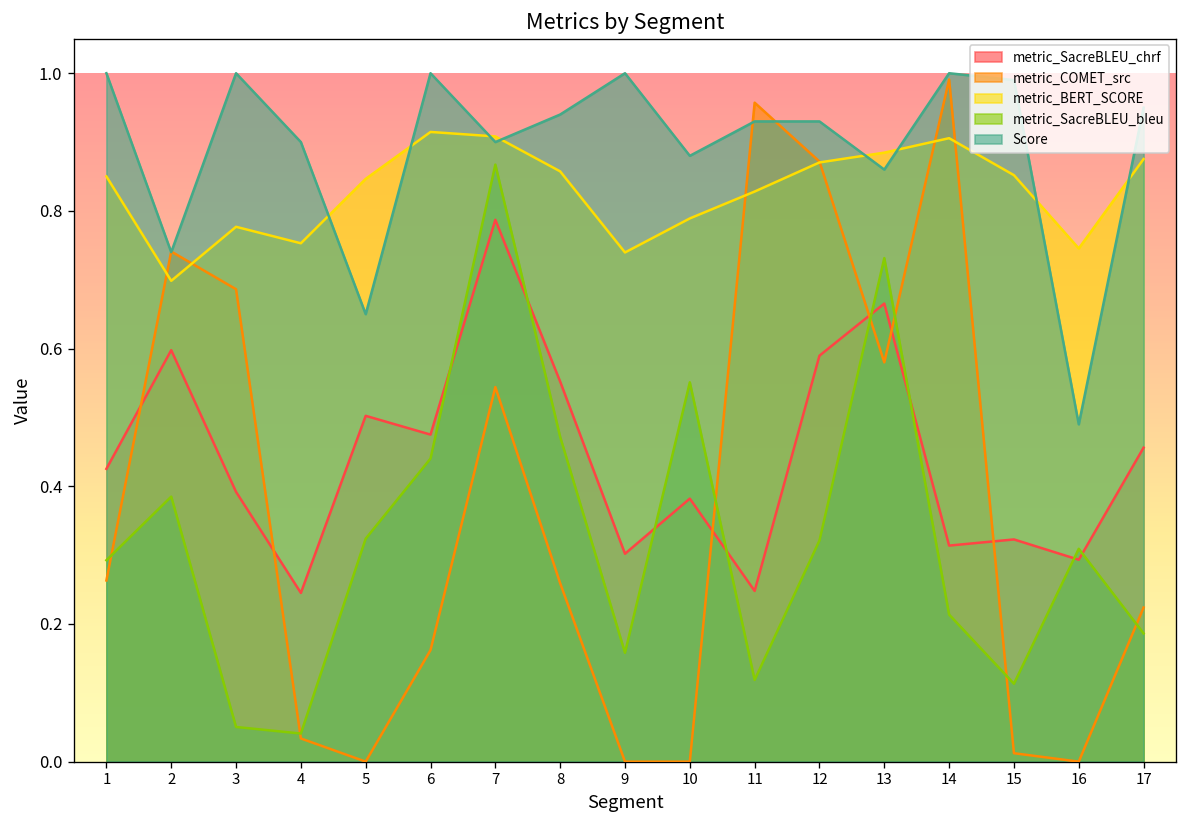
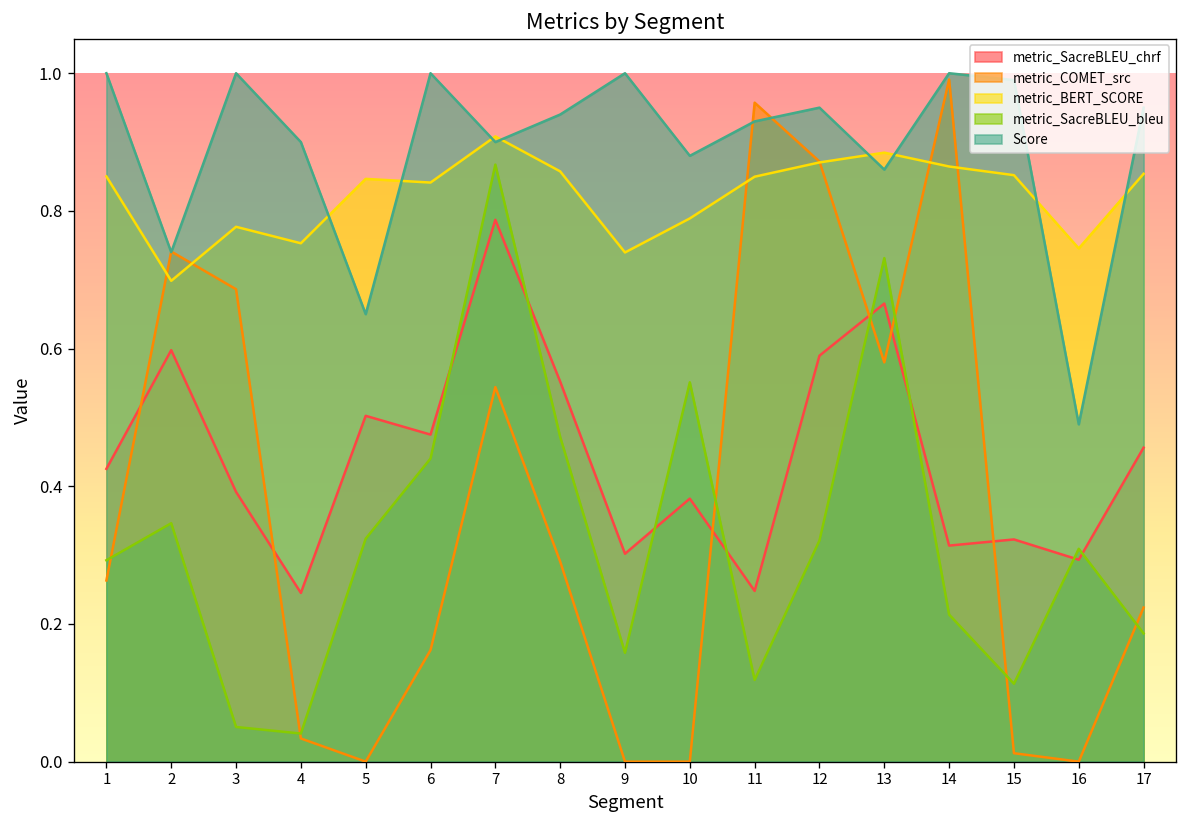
metric_SacreBLEU_bleu, 2: 0.38 -> 0.35
metric_BERT_SCORE, 6: 0.91 -> 0.84
metric_COMET_src, 8: 0.26 -> 0.29
metric_BERT_SCORE, 11: 0.83 -> 0.85
Score, 12: 0.93 -> 0.95
metric_BERT_SCORE, 14: 0.91 -> 0.86
metric_BERT_SCORE, 17: 0.88 -> 0.85
